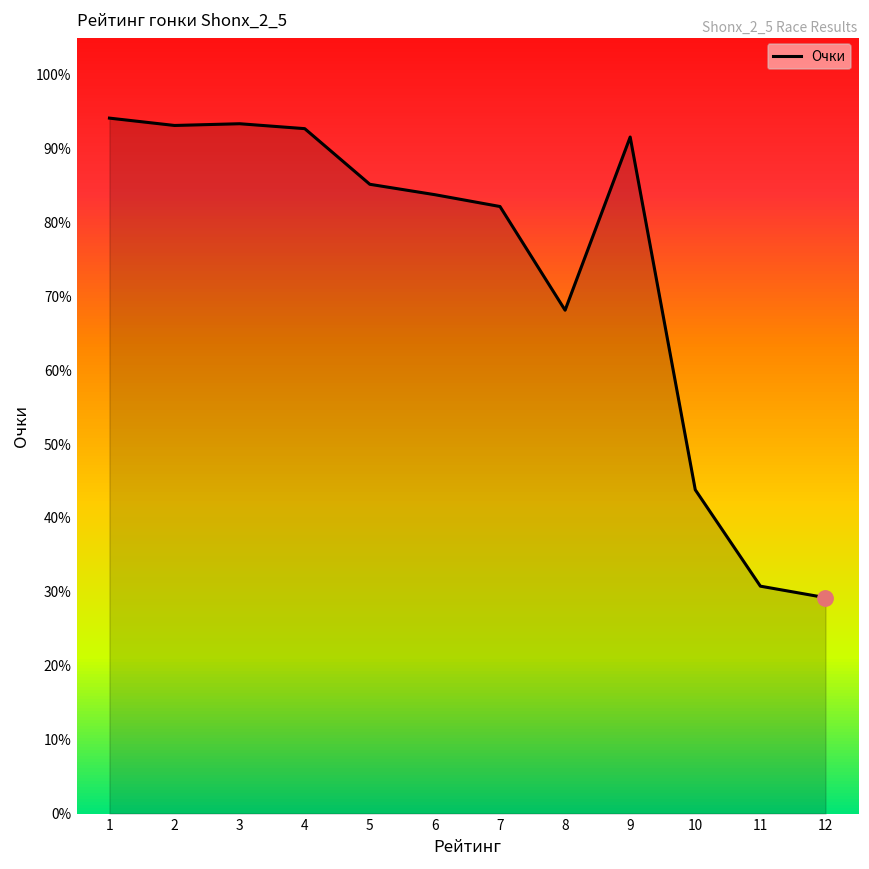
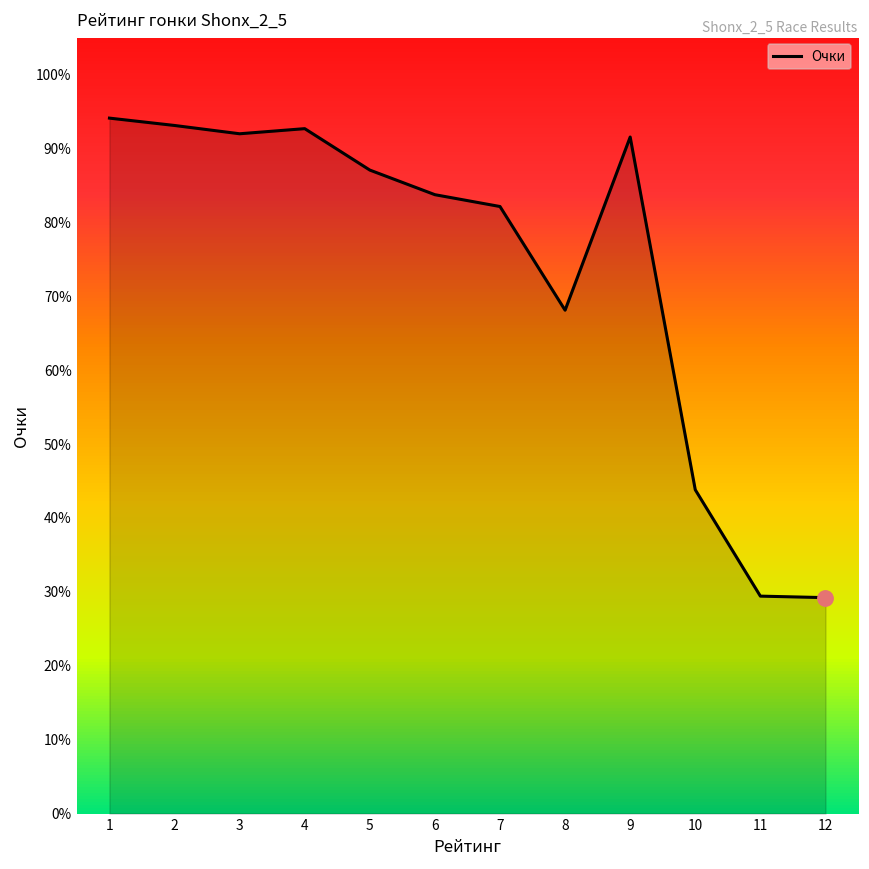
Очки, 3: 93% -> 92%
Очки, 5: 85% -> 87%
Очки, 11: 31% -> 29%
